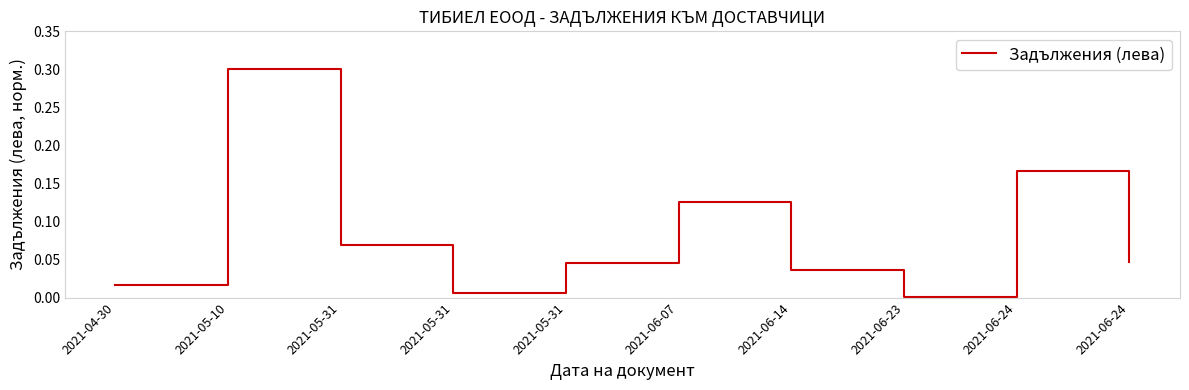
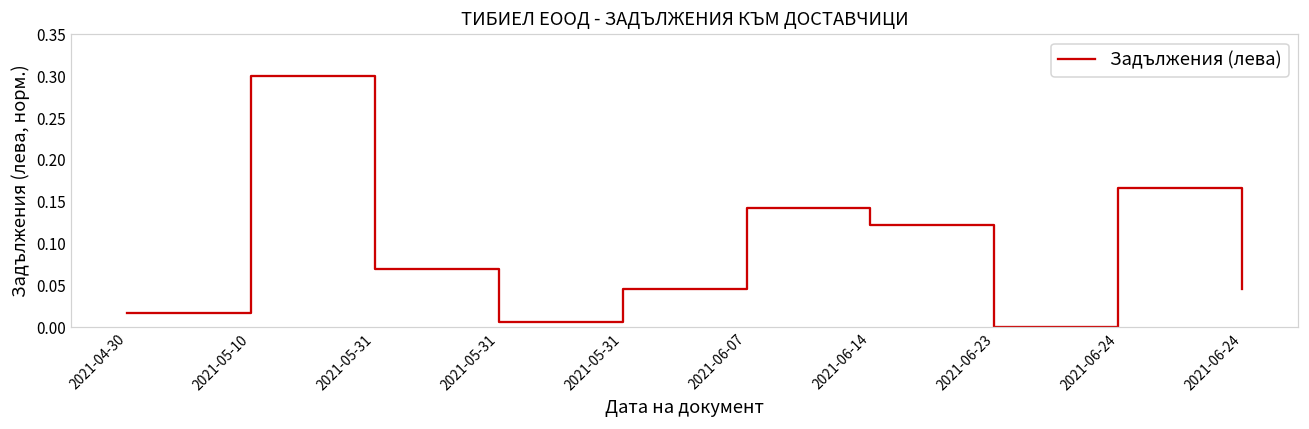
2021-06-07: 0.13 -> 0.14
2021-06-14: 0.04 -> 0.12
